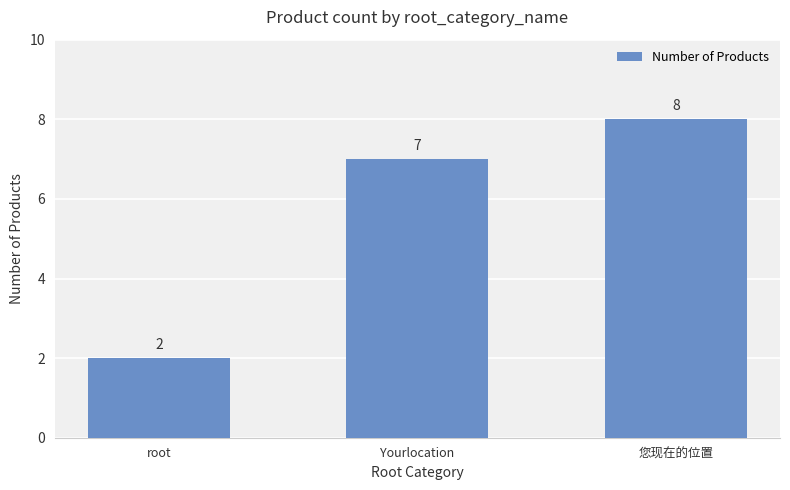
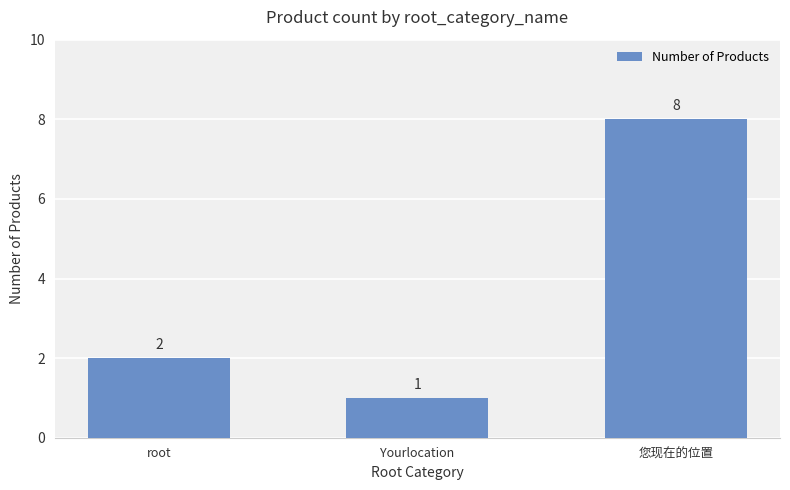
Yourlocation: 7 -> 1
